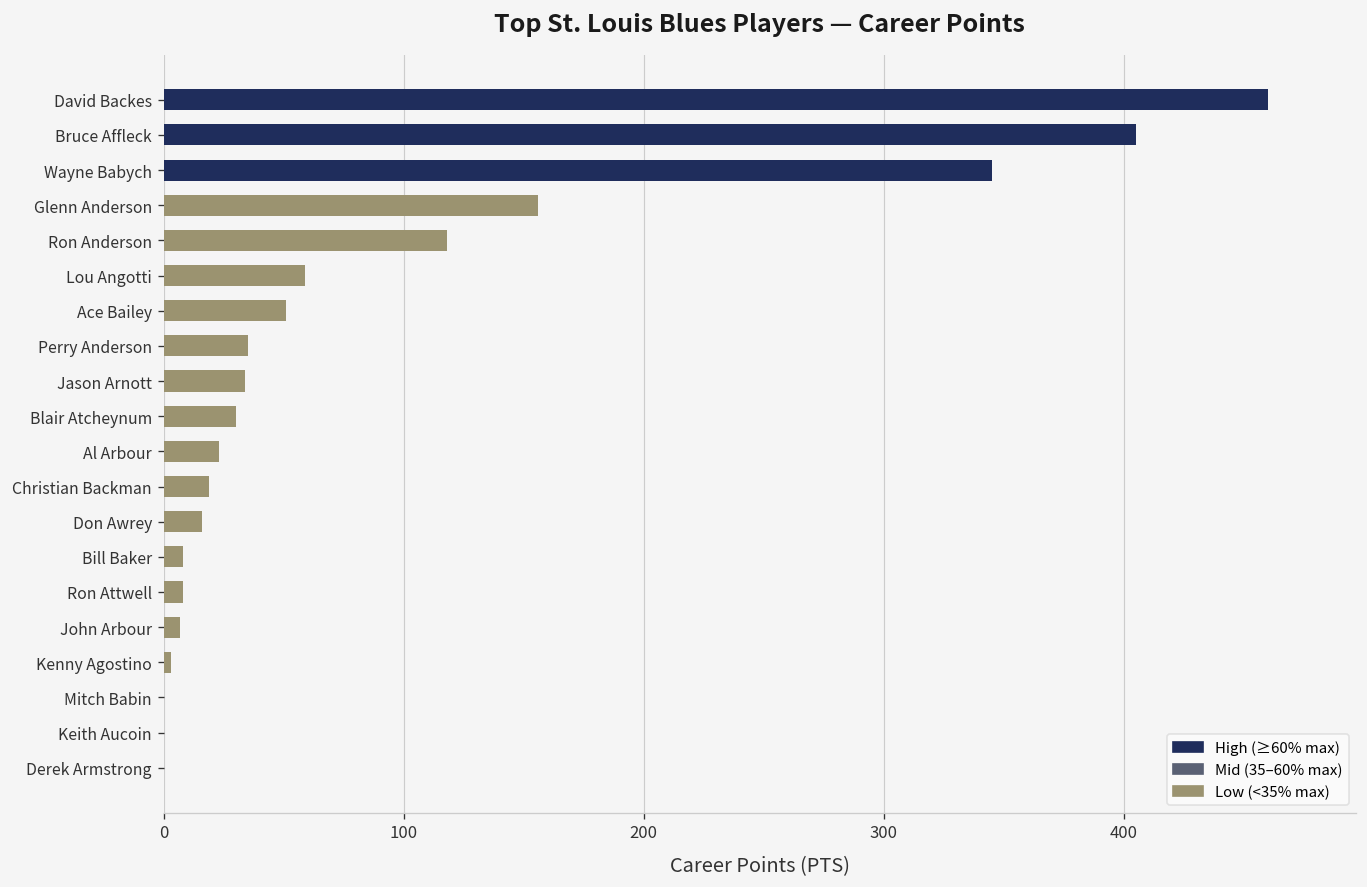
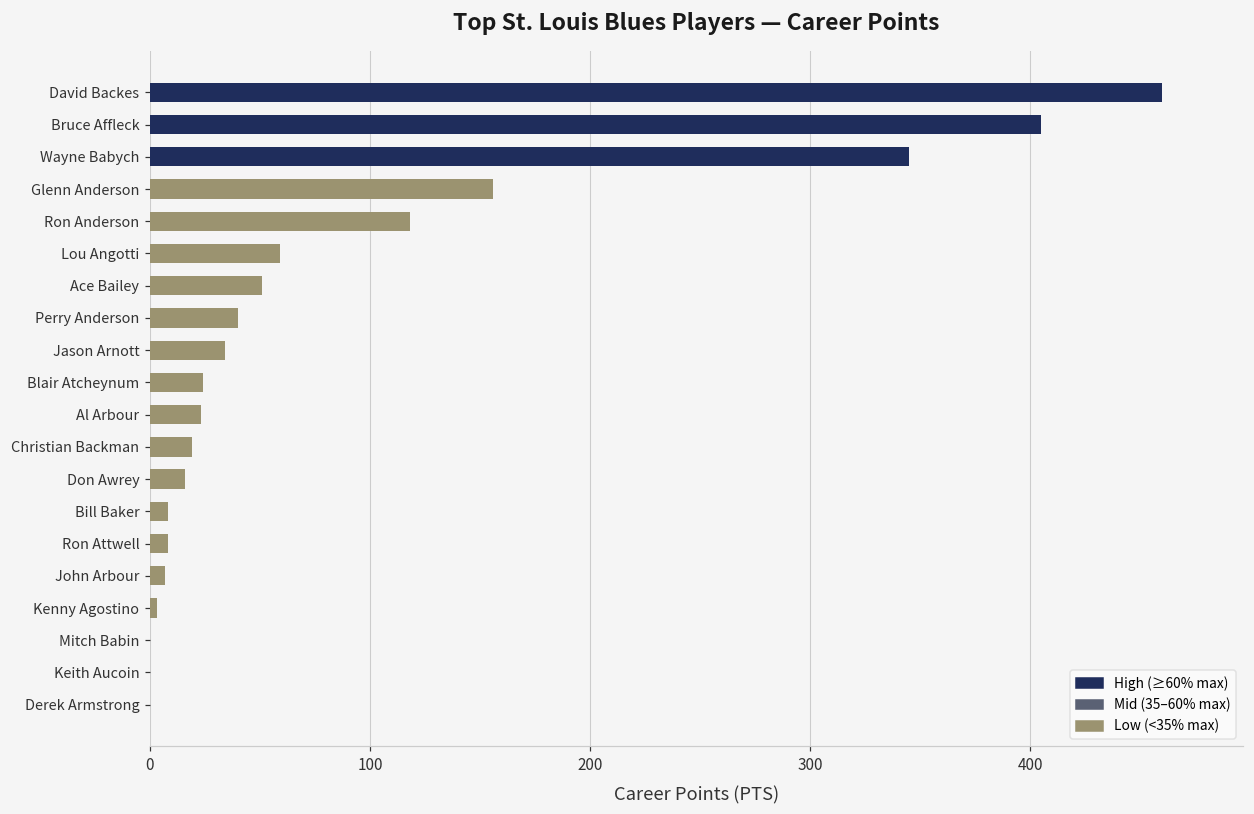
Perry Anderson: 35 -> 40
Blair Atcheynum: 30 -> 24
